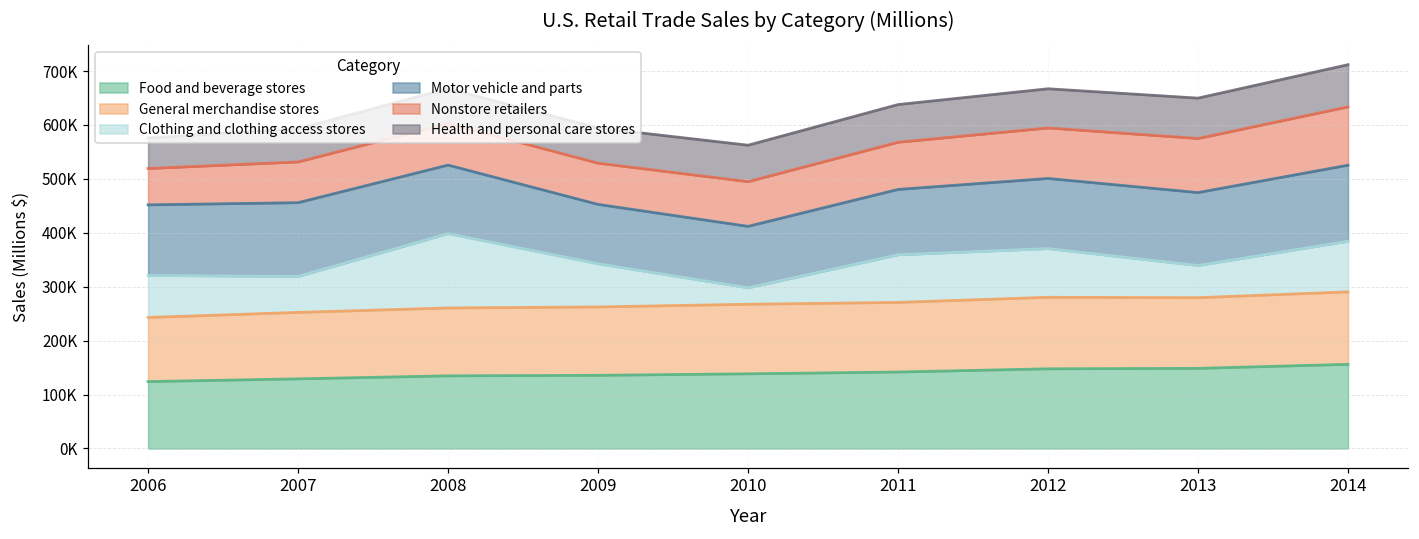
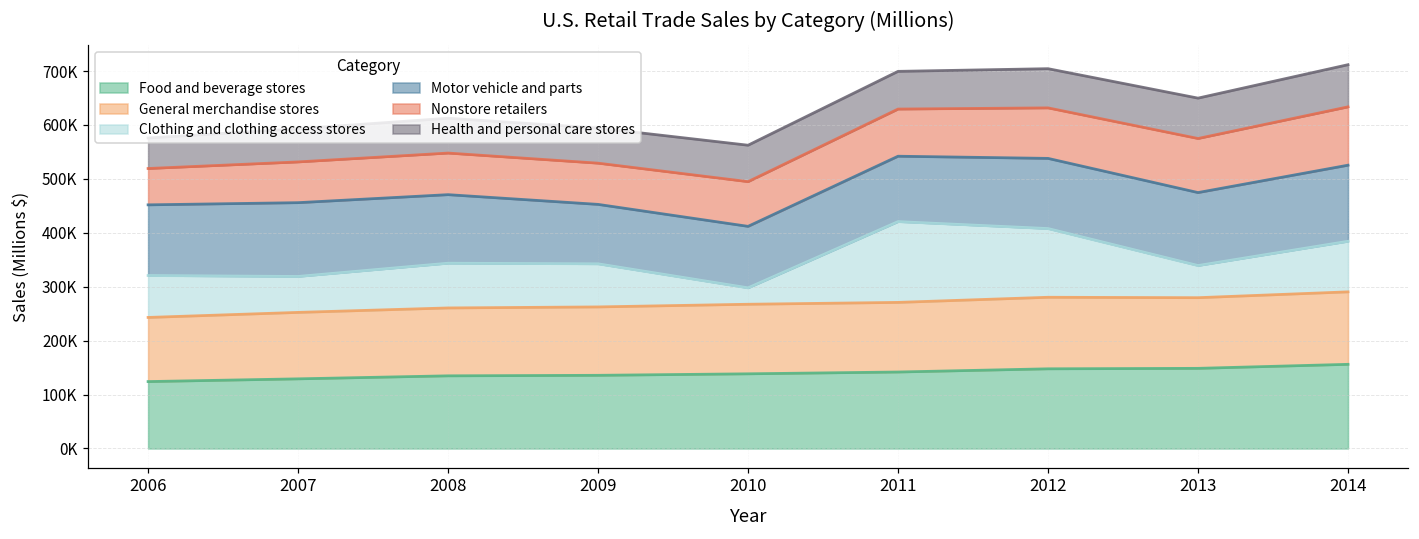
Clothing and clothing access stores, 2008: 140000 -> 80000
Clothing and clothing access stores, 2011: 90000 -> 150000
Clothing and clothing access stores, 2012: 90000 -> 130000
